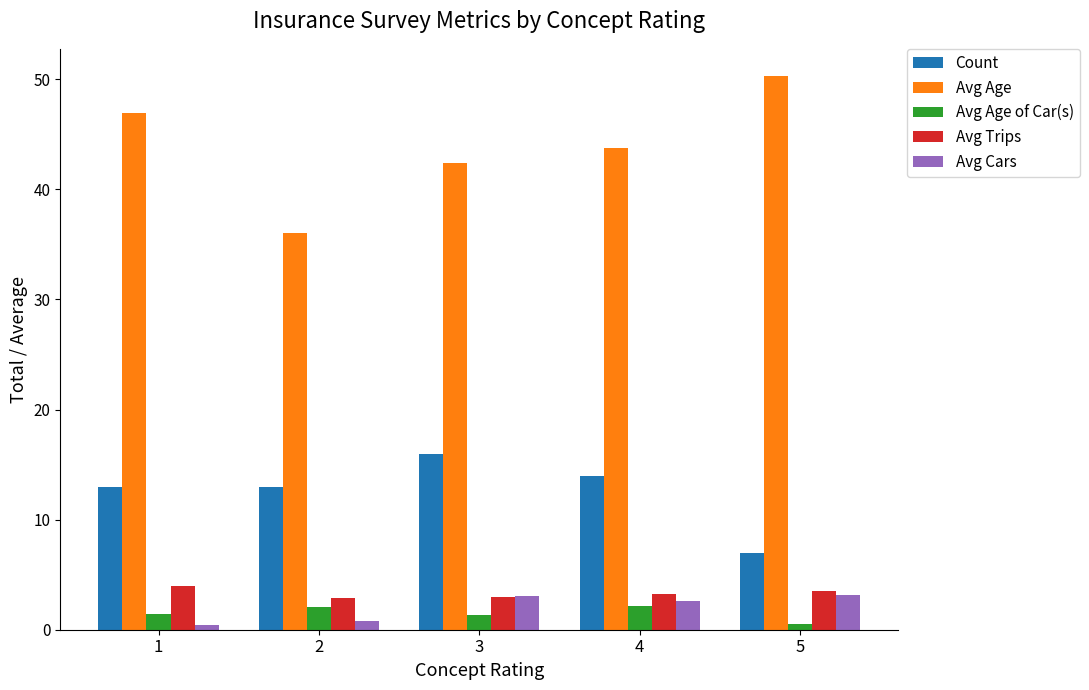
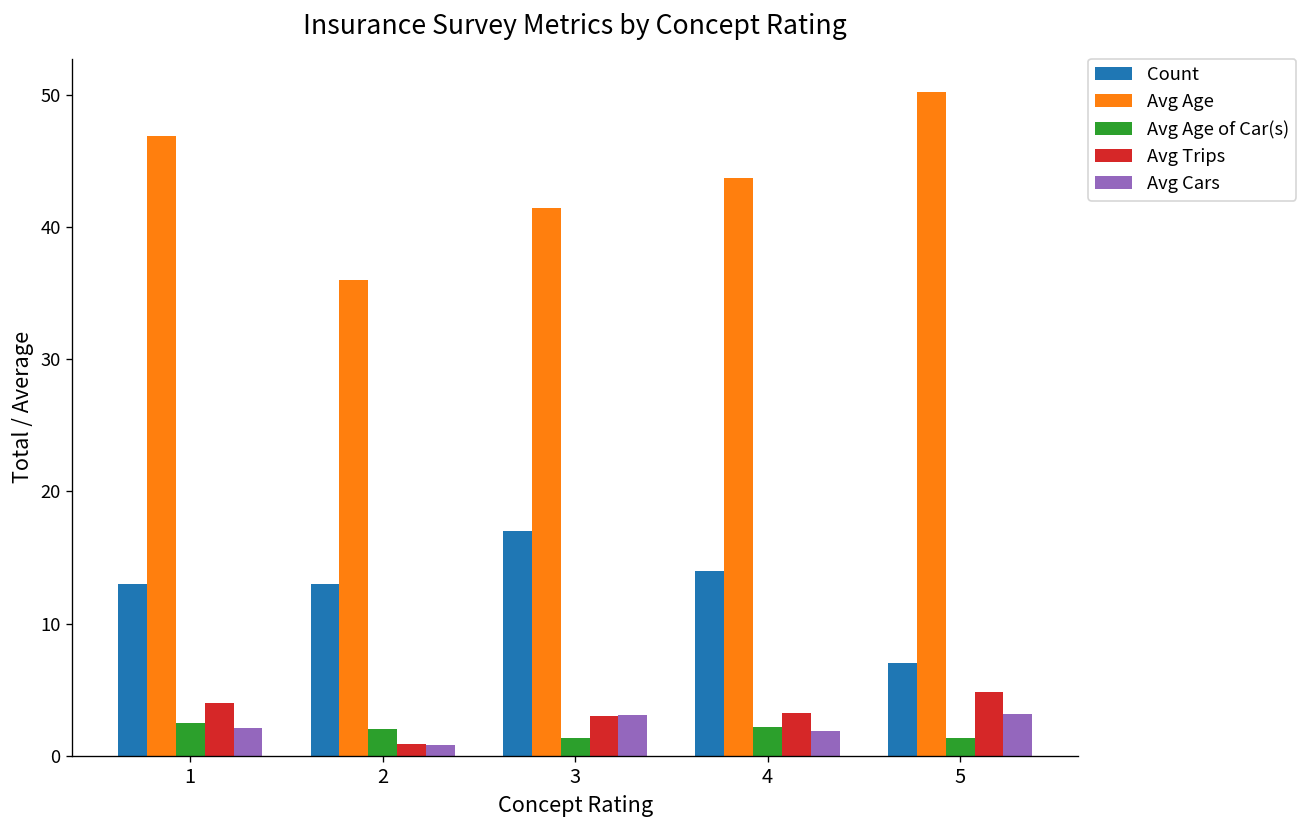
Avg Age of Car(s), 1: 1.4 -> 2.5
Avg Cars, 1: 0.4 -> 2.1
Avg Trips, 2: 2.9 -> 0.9
Count, 3: 16 -> 17
Avg Age, 3: 42.4 -> 41.5
Avg Cars, 4: 2.6 -> 1.9
Avg Age of Car(s), 5: 0.5 -> 1.3
Avg Trips, 5: 3.5 -> 4.8
